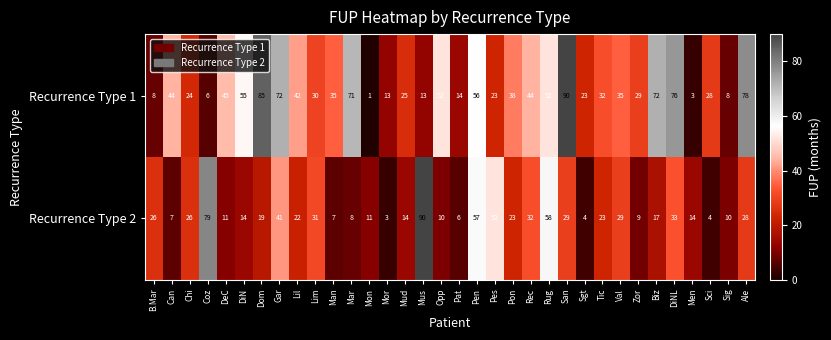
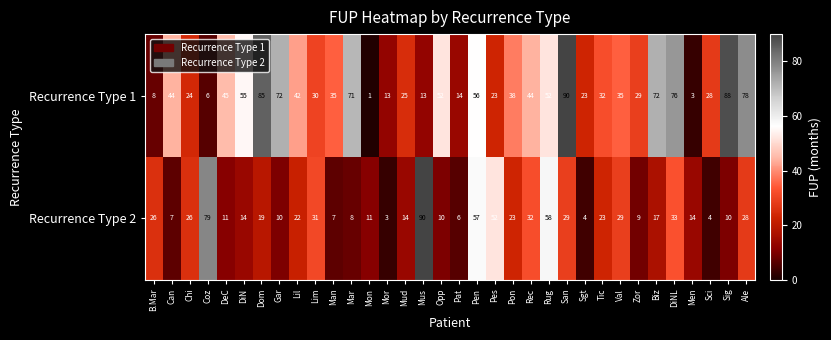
Recurrence Type 1, Sig: 8 -> 88
Recurrence Type 2, Gar: 41 -> 10
